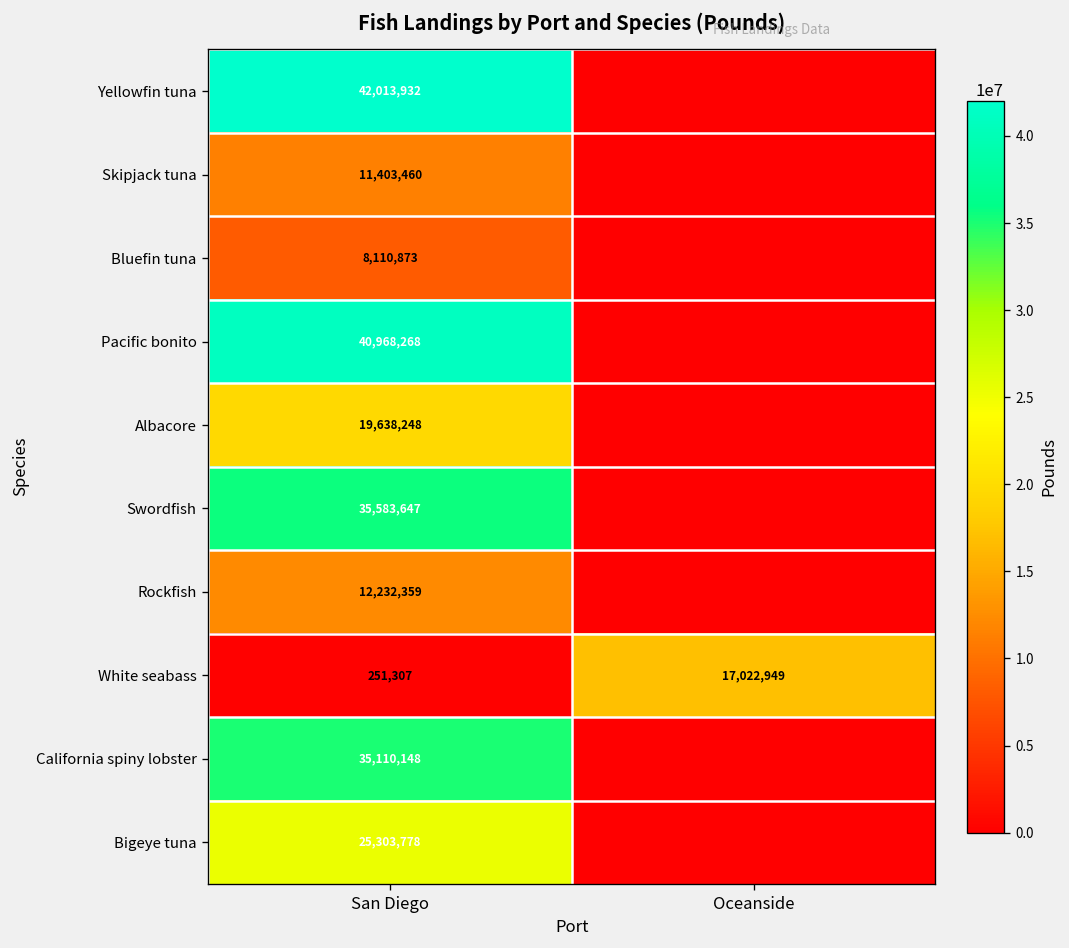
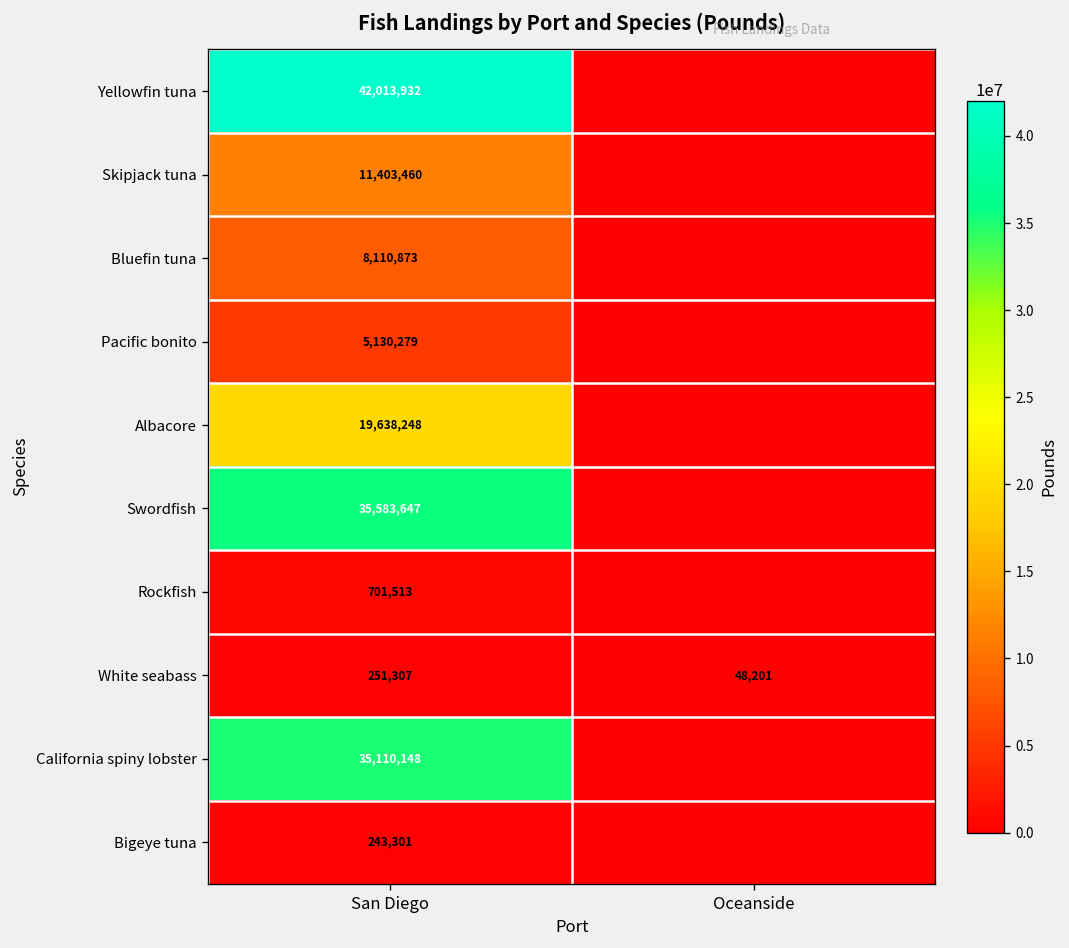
Pacific bonito, San Diego: 40,968,268 -> 5,130,279
Rockfish, San Diego: 12,232,359 -> 701,513
White seabass, Oceanside: 17,022,949 -> 48,201
Bigeye tuna, San Diego: 25,303,778 -> 243,301
